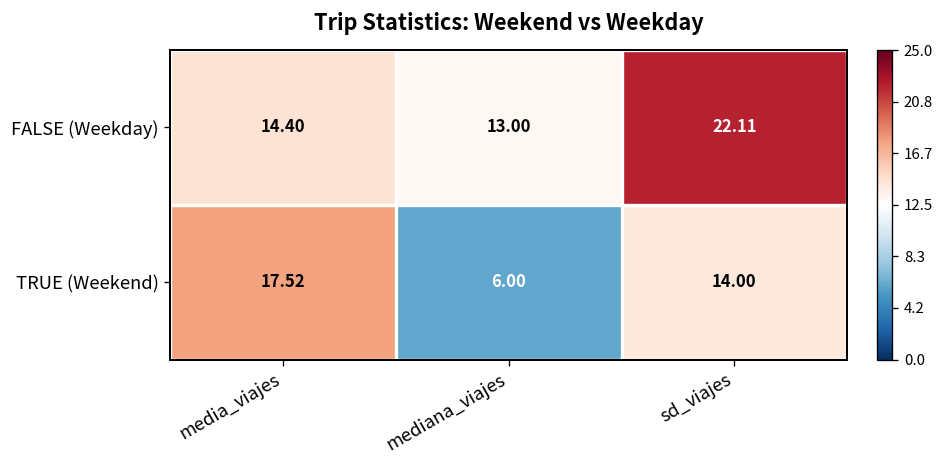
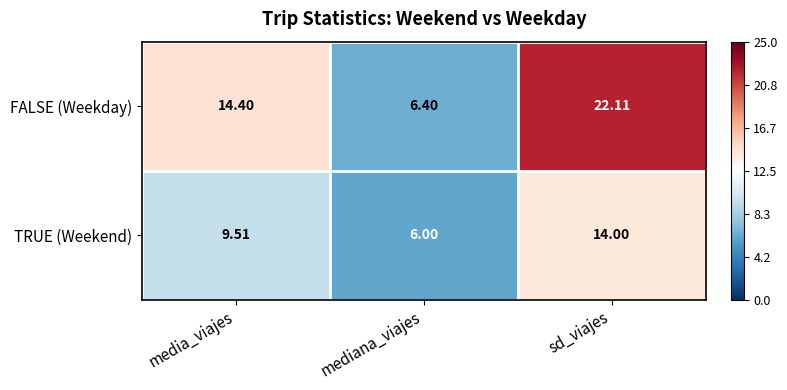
FALSE (Weekday), mediana_viajes: 13.00 -> 6.40
TRUE (Weekend), media_viajes: 17.52 -> 9.51
